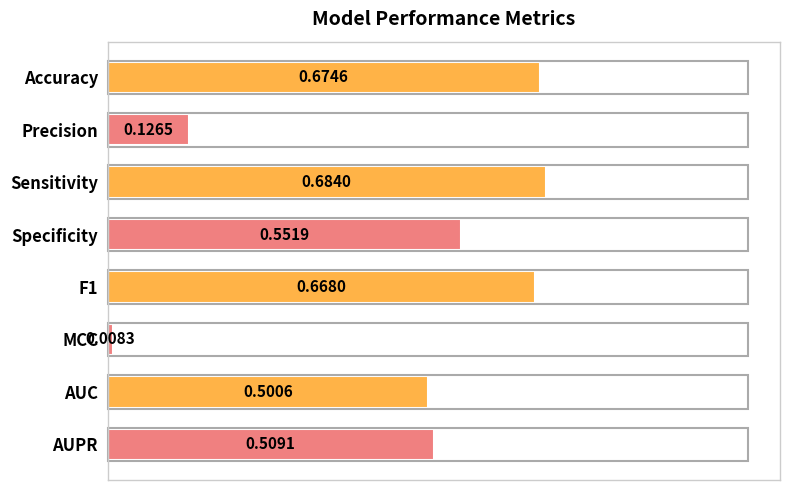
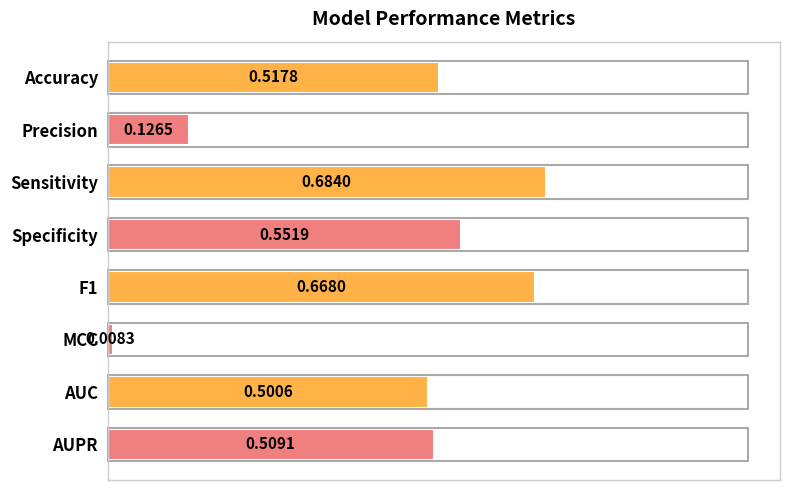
Accuracy: 0.6746 -> 0.5178
